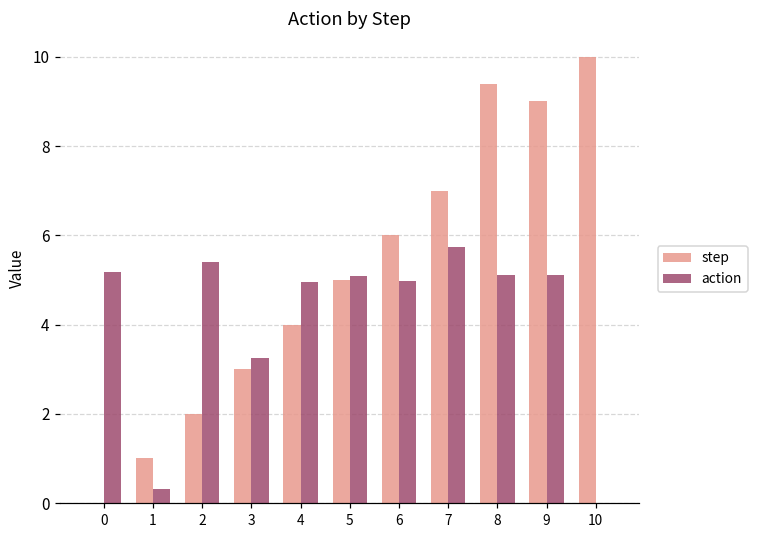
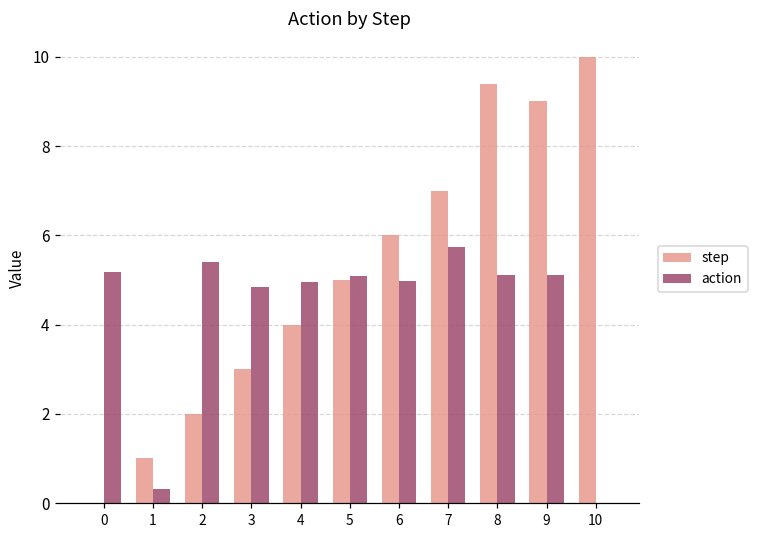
action, 3: 3.3 -> 4.8
